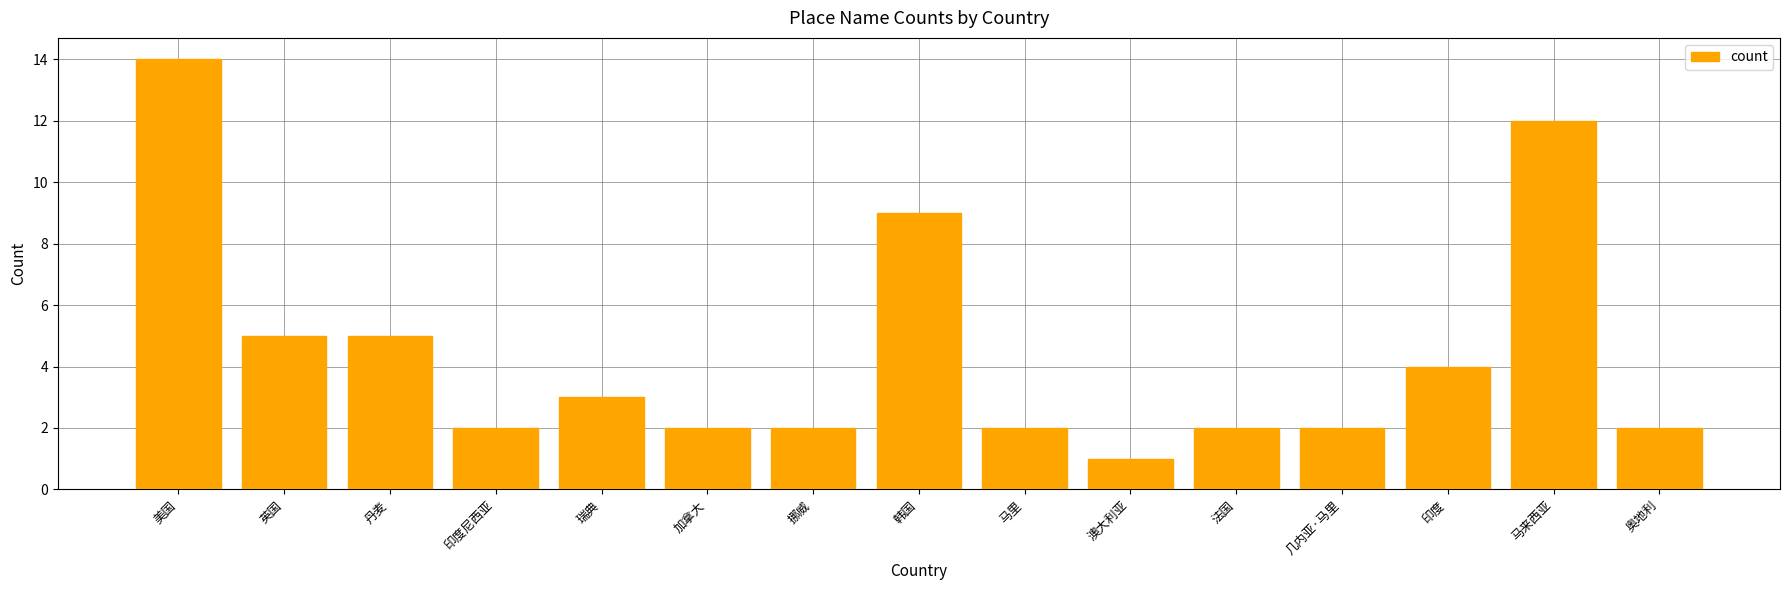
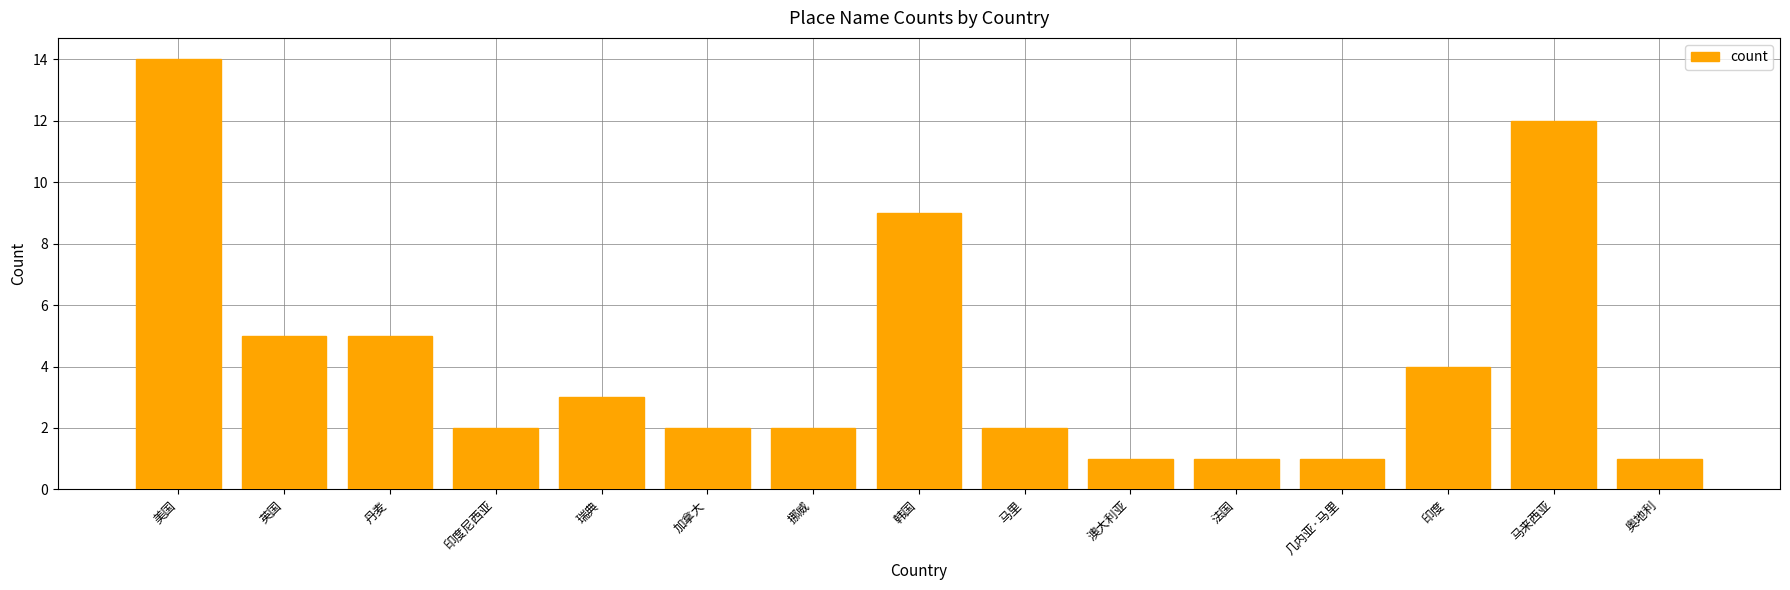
法国: 2 -> 1
几内亚·马里: 2 -> 1
奥地利: 2 -> 1
